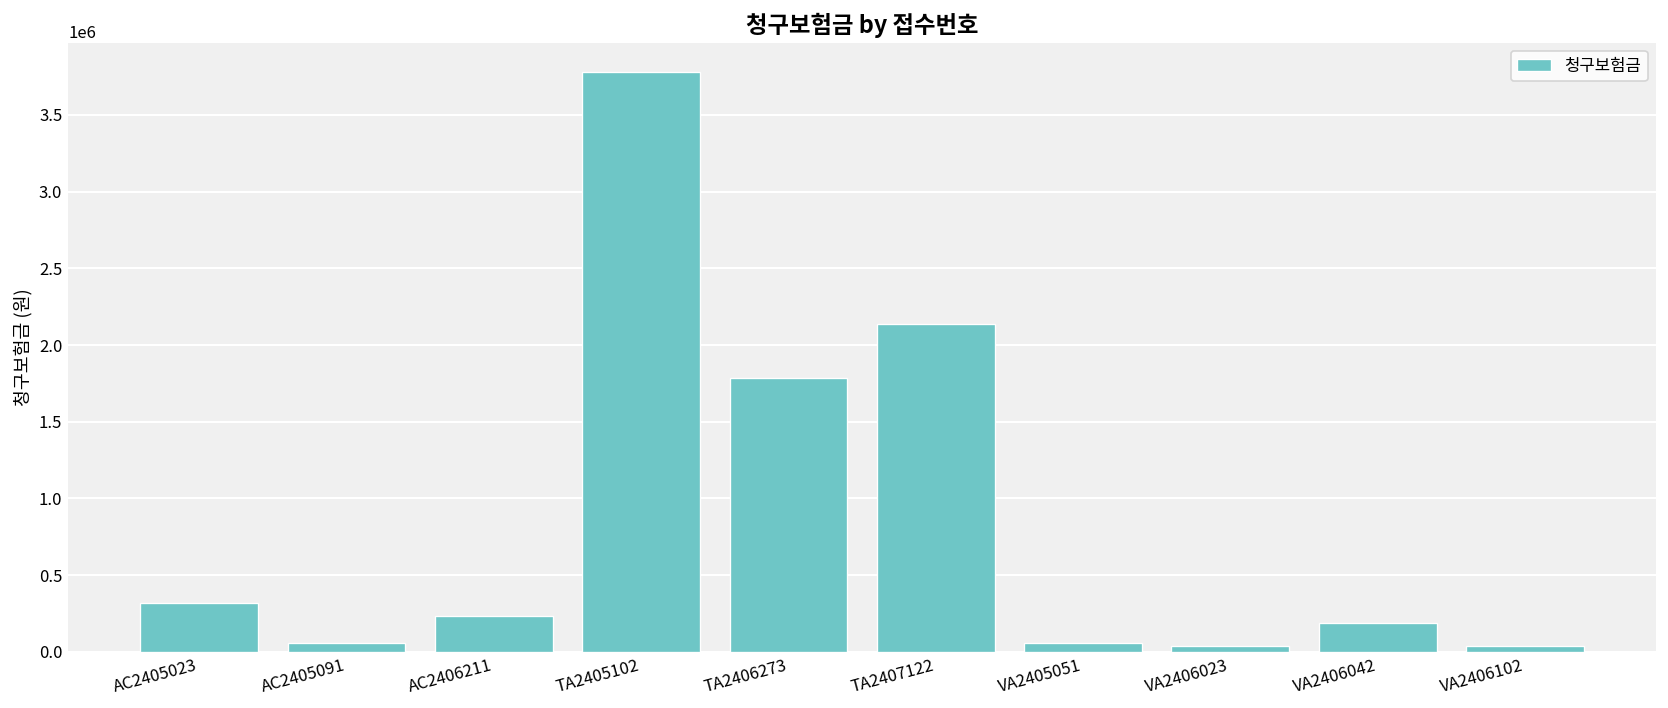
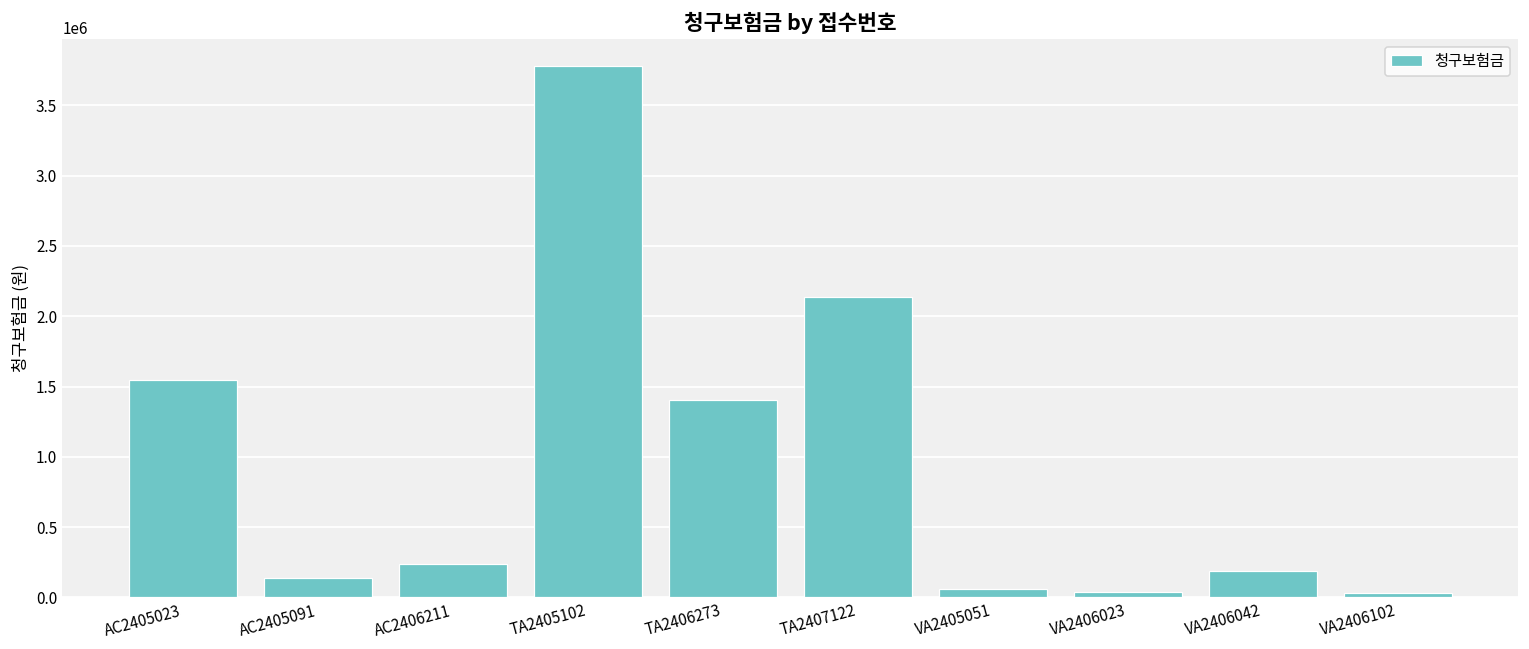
AC2405023: 320000 -> 1550000
AC2405091: 50000 -> 140000
TA2406273: 1790000 -> 1400000
